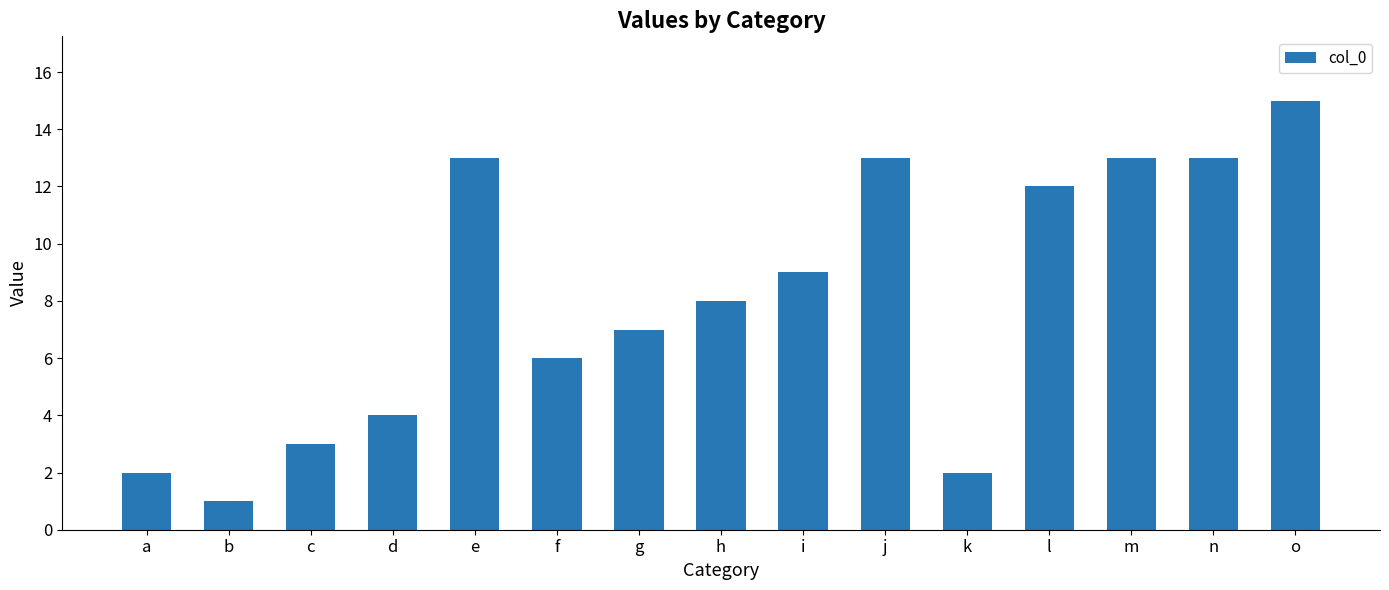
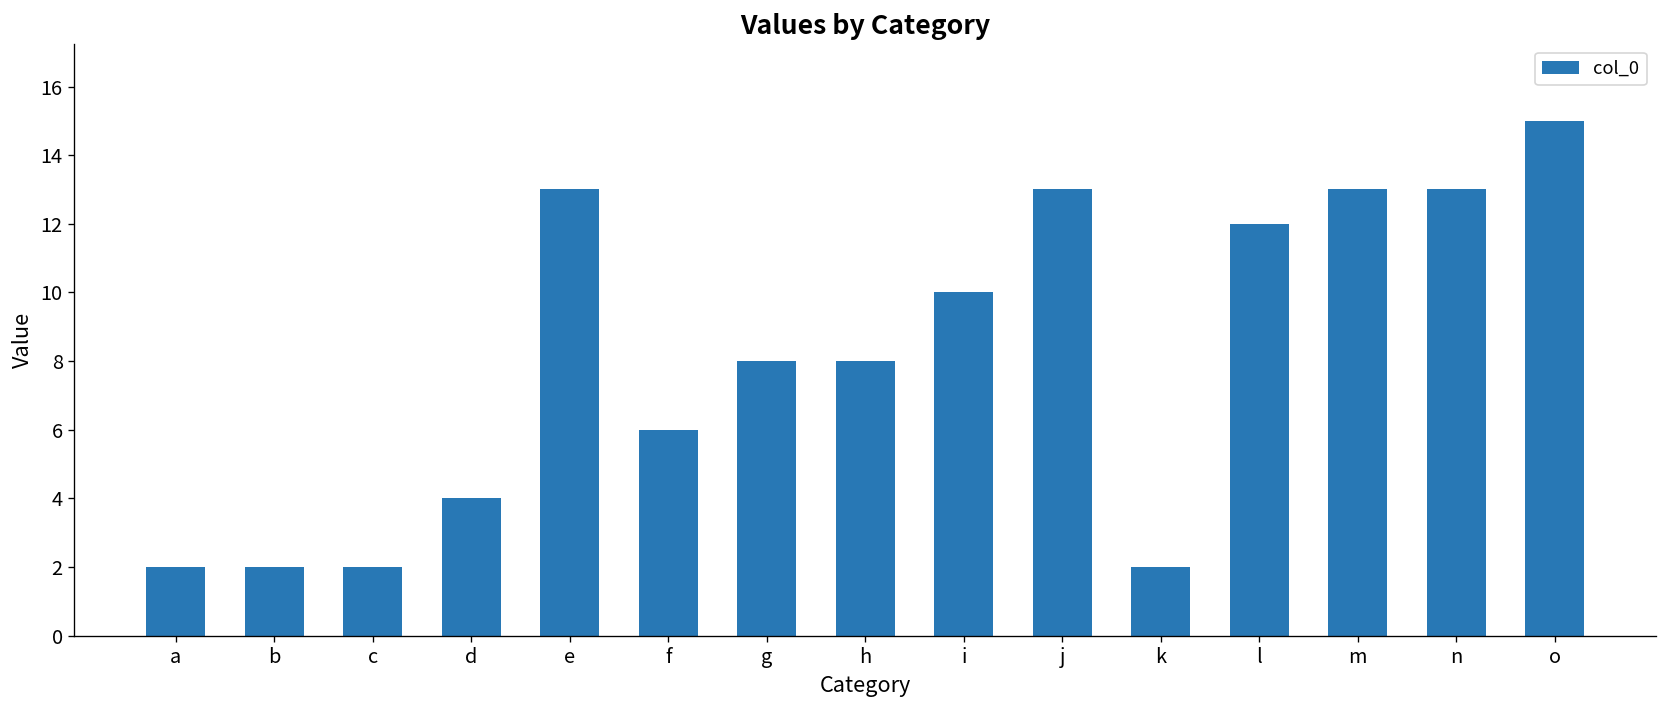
b: 1 -> 2
c: 3 -> 2
g: 7 -> 8
i: 9 -> 10
